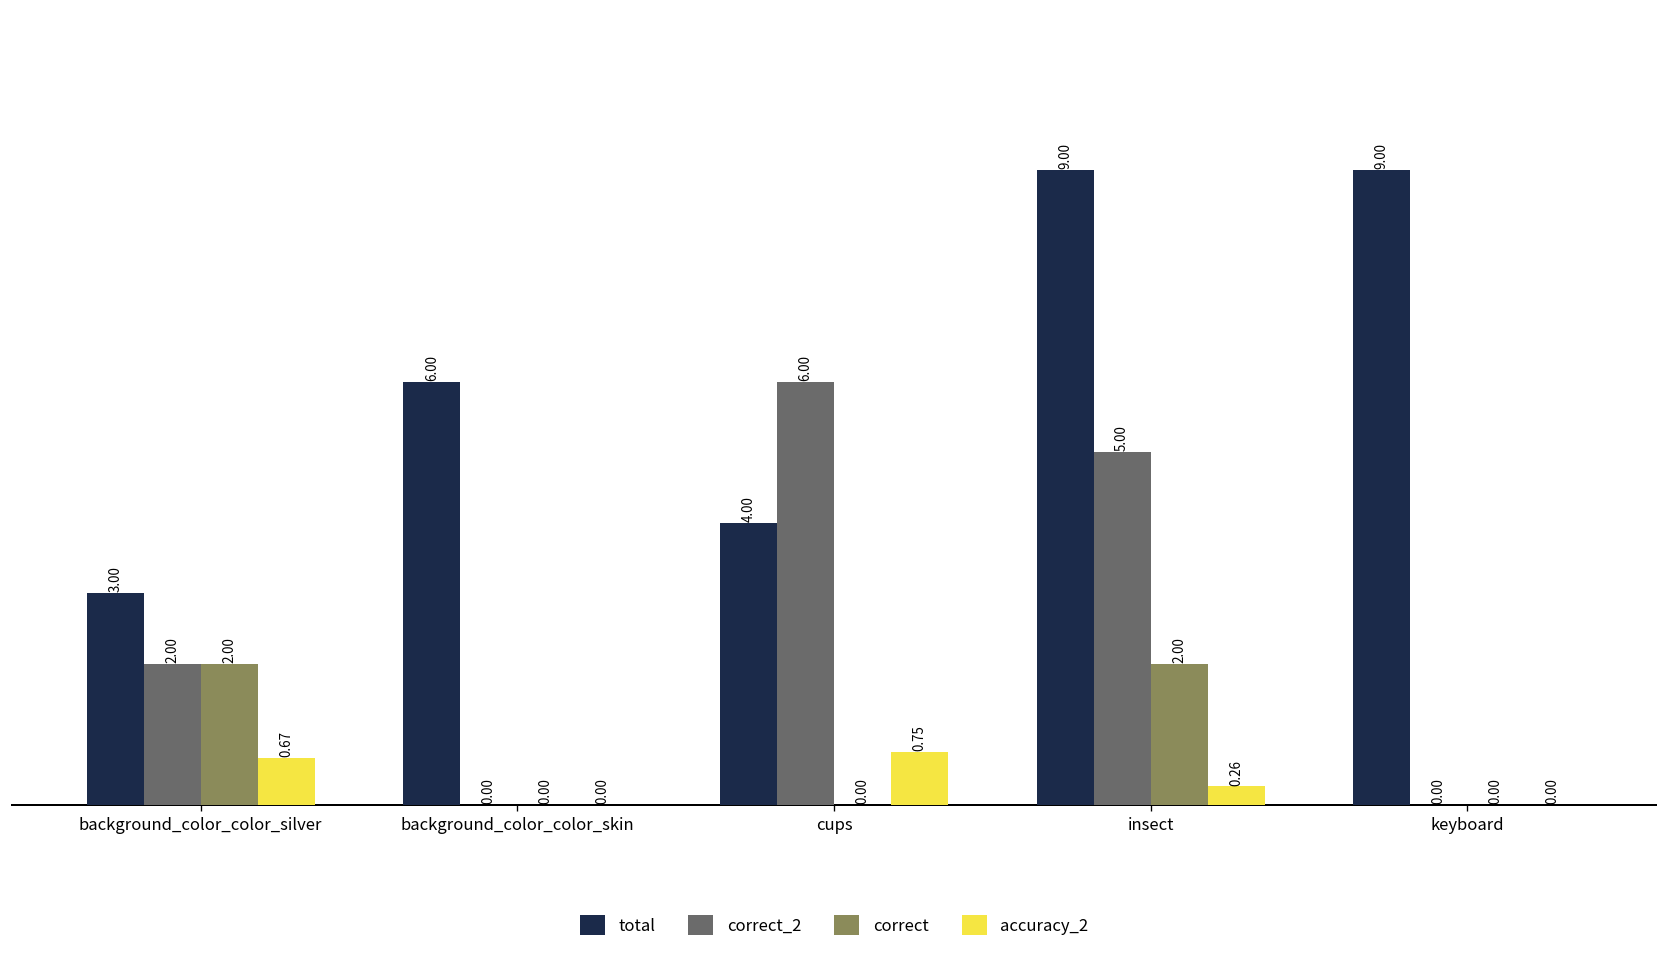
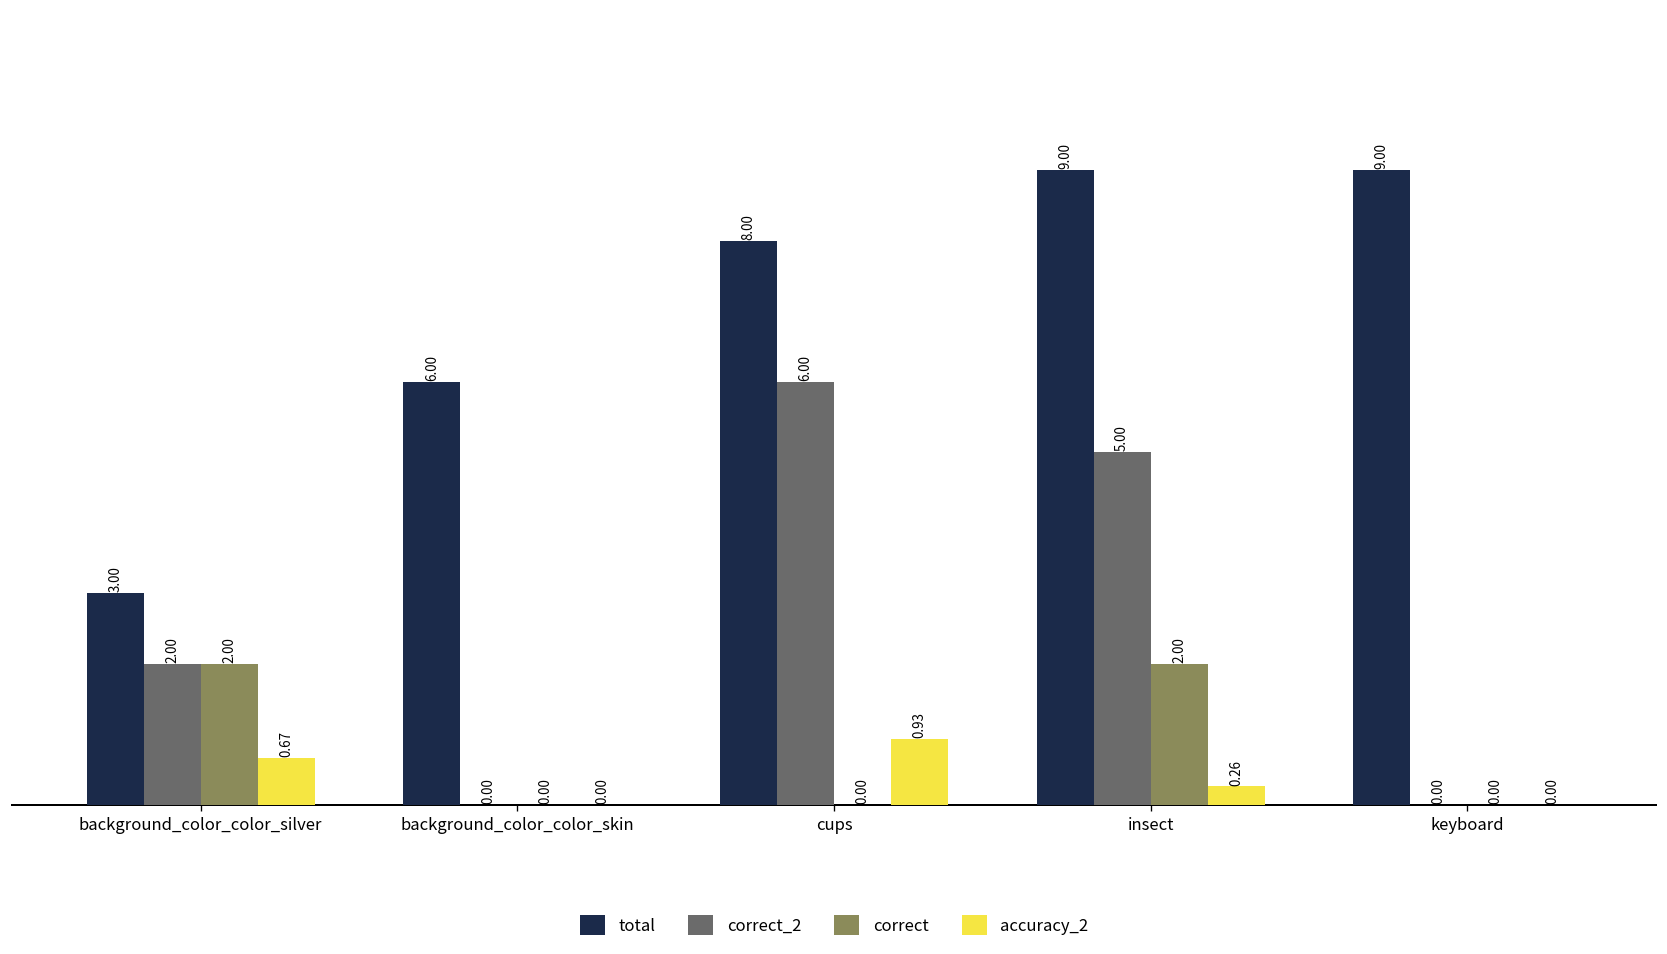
total, cups: 4.00 -> 8.00
accuracy_2, cups: 0.75 -> 0.93
